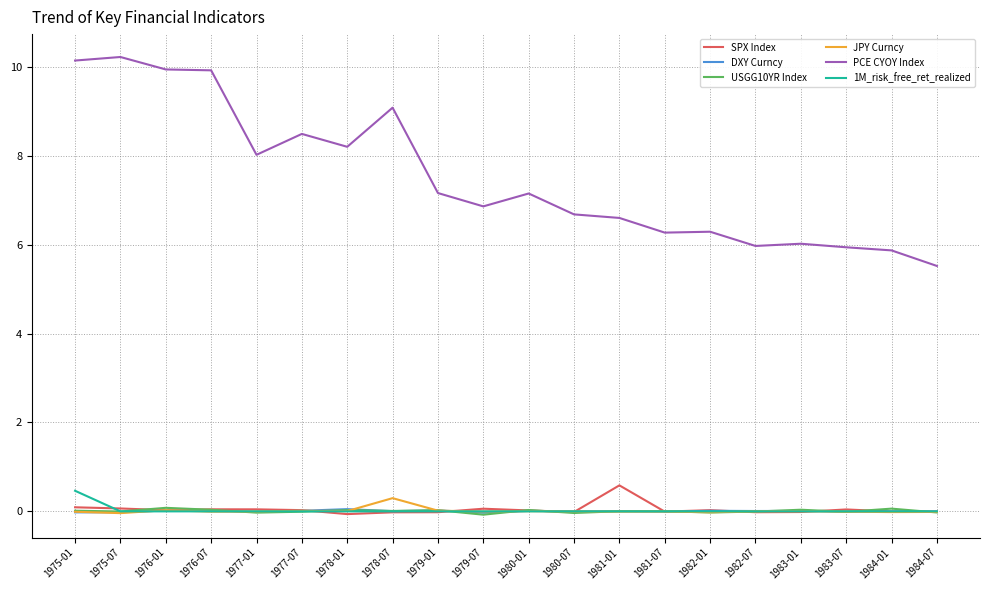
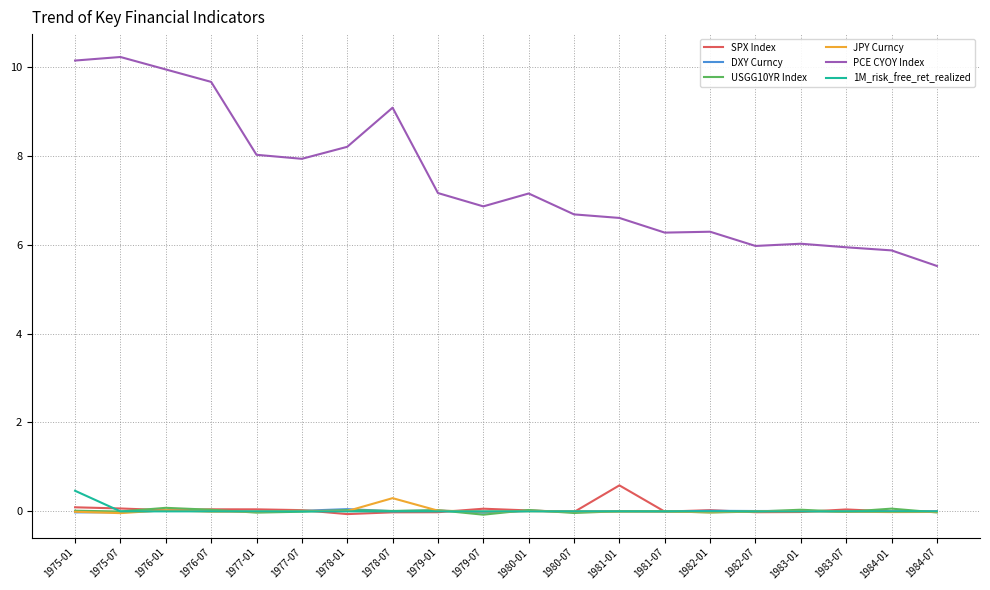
PCE CYOY Index, 1976-07: 9.9 -> 9.7
PCE CYOY Index, 1977-07: 8.5 -> 7.9
